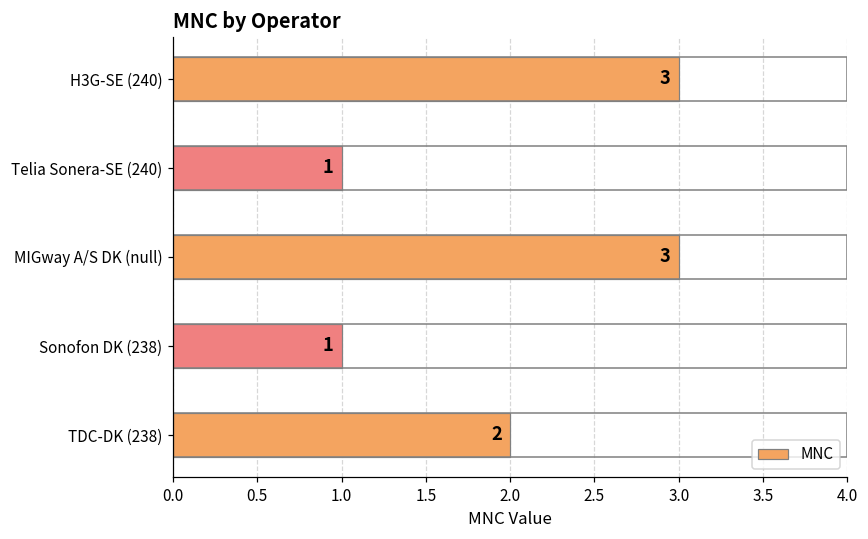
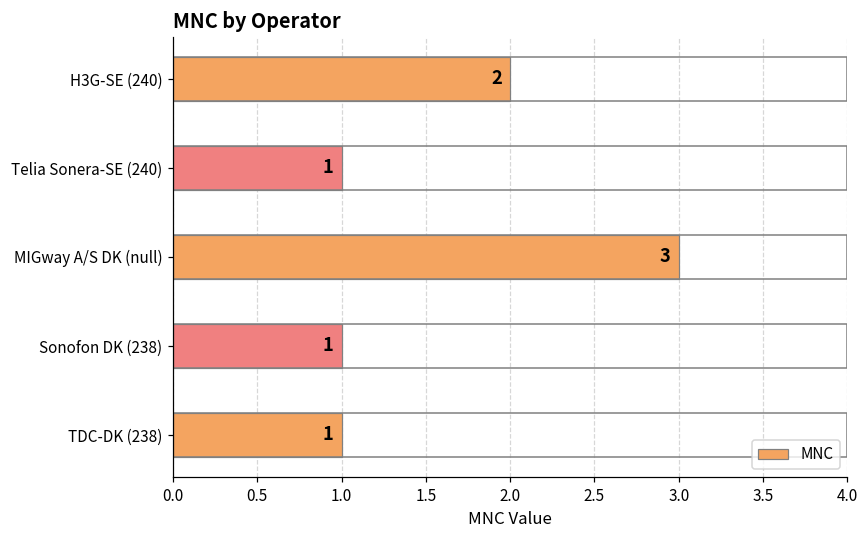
H3G-SE (240): 3 -> 2
TDC-DK (238): 2 -> 1
